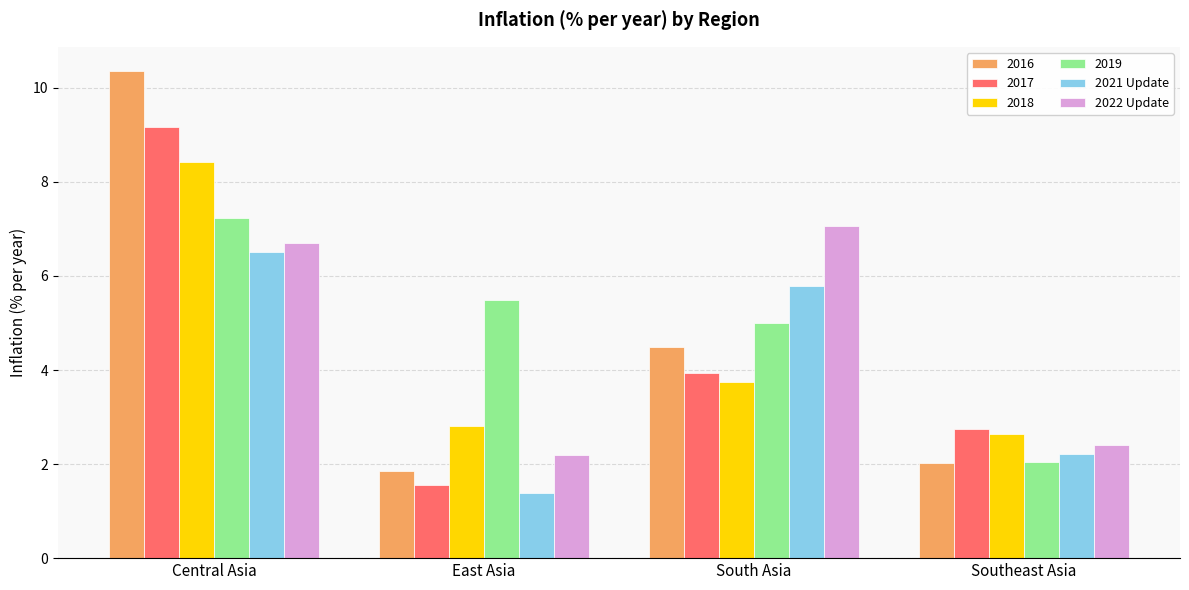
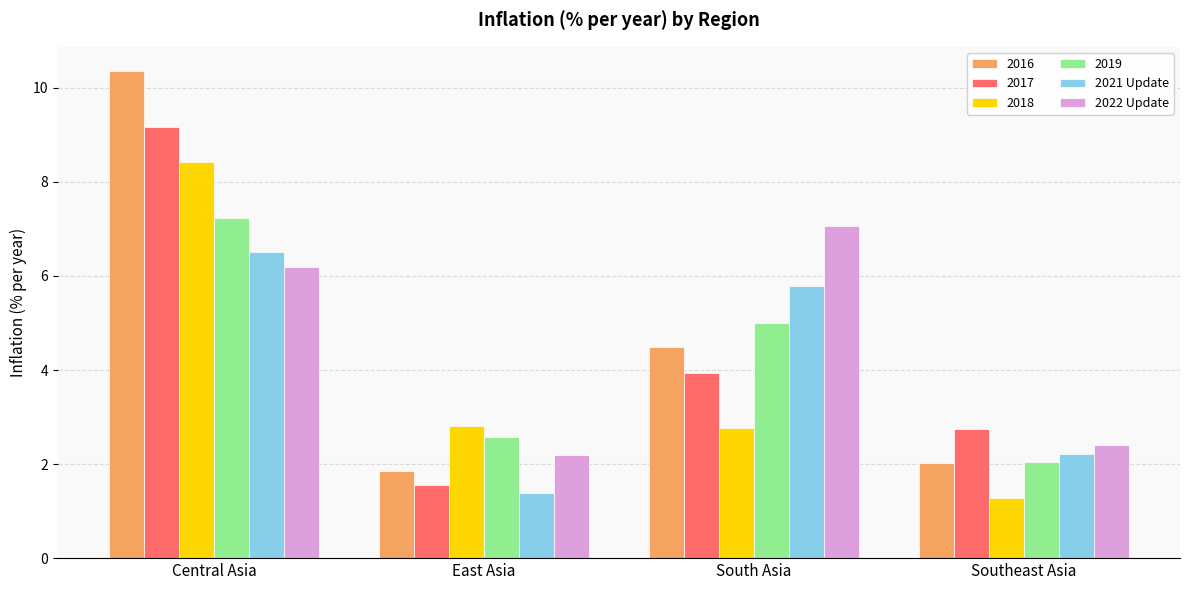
2022 Update, Central Asia: 6.7 -> 6.2
2019, East Asia: 5.5 -> 2.6
2018, South Asia: 3.7 -> 2.8
2018, Southeast Asia: 2.6 -> 1.3
